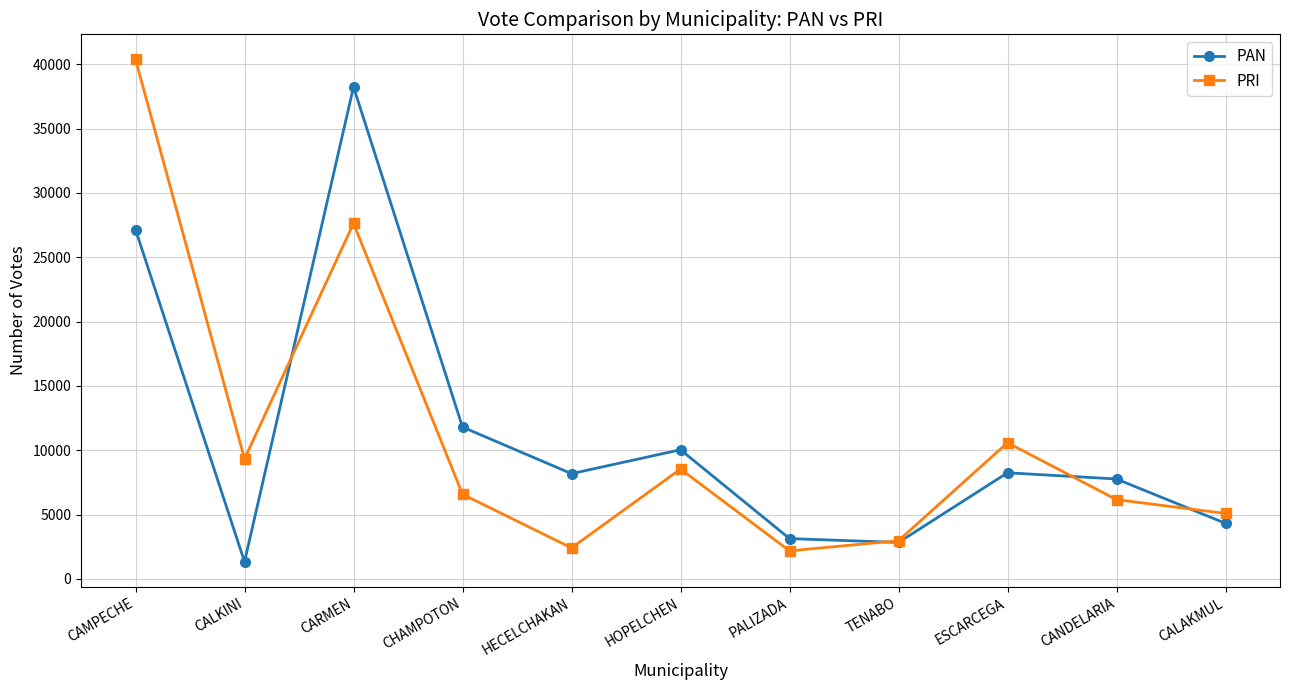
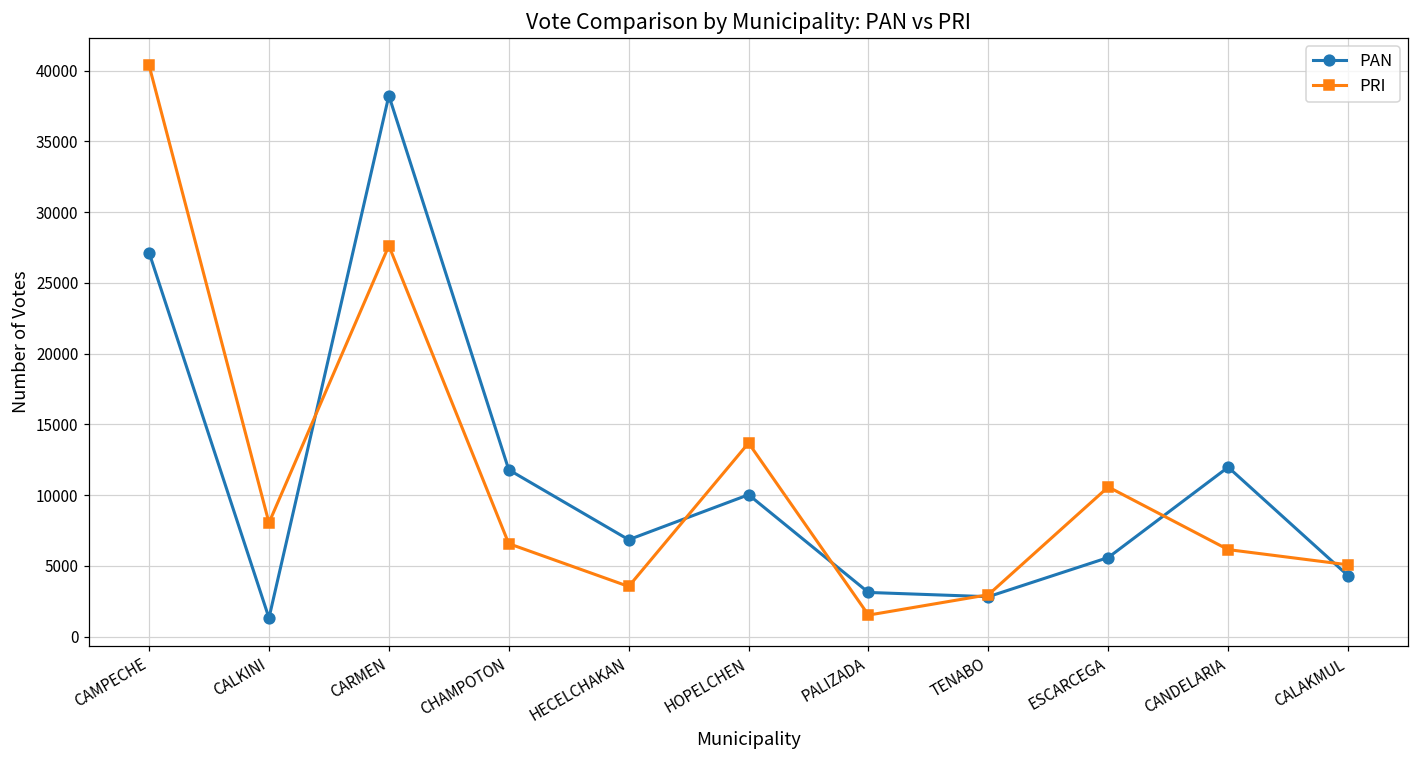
PRI, CALKINI: 9300 -> 8100
PAN, HECELCHAKAN: 8200 -> 6900
PRI, HECELCHAKAN: 2400 -> 3600
PRI, HOPELCHEN: 8500 -> 13700
PRI, PALIZADA: 2200 -> 1500
PAN, ESCARCEGA: 8200 -> 5600
PAN, CANDELARIA: 7800 -> 12000
